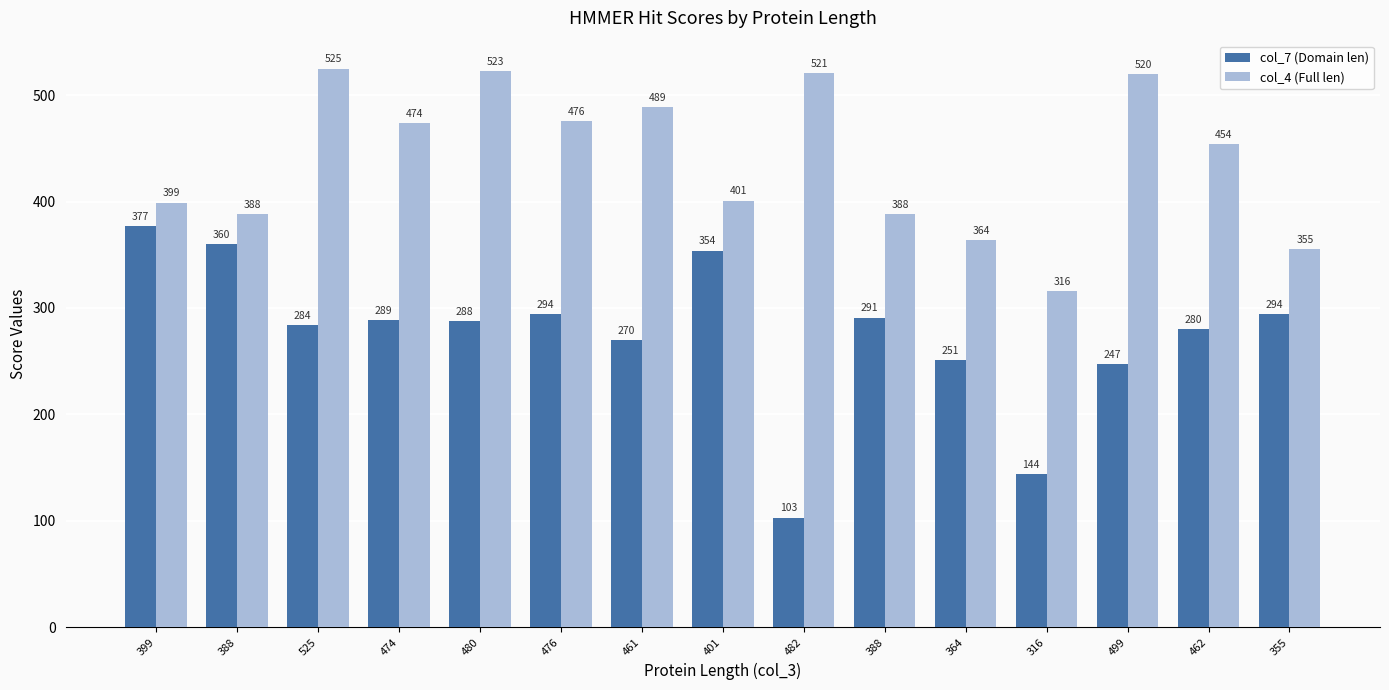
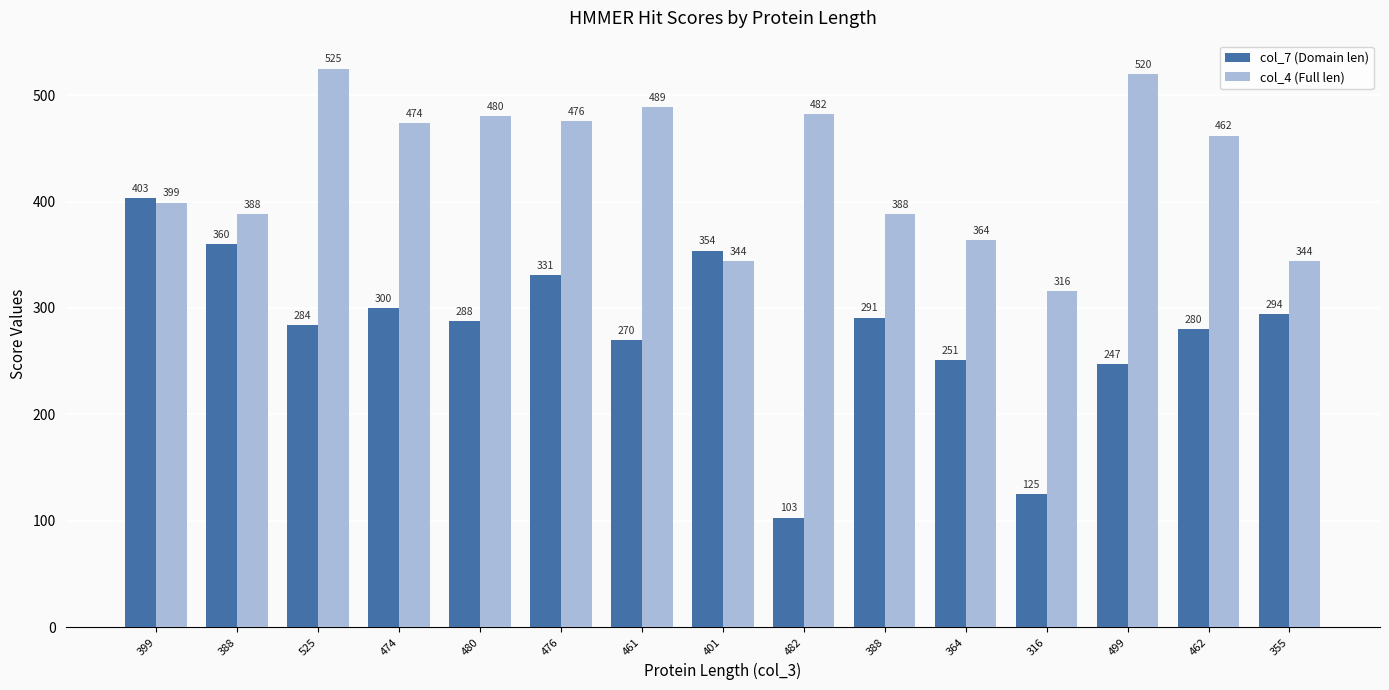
col_7 (Domain len), 399: 377 -> 403
col_7 (Domain len), 474: 289 -> 300
col_4 (Full len), 480: 523 -> 480
col_7 (Domain len), 476: 294 -> 331
col_4 (Full len), 401: 401 -> 344
col_4 (Full len), 482: 521 -> 482
col_7 (Domain len), 316: 144 -> 125
col_4 (Full len), 462: 454 -> 462
col_4 (Full len), 355: 355 -> 344
